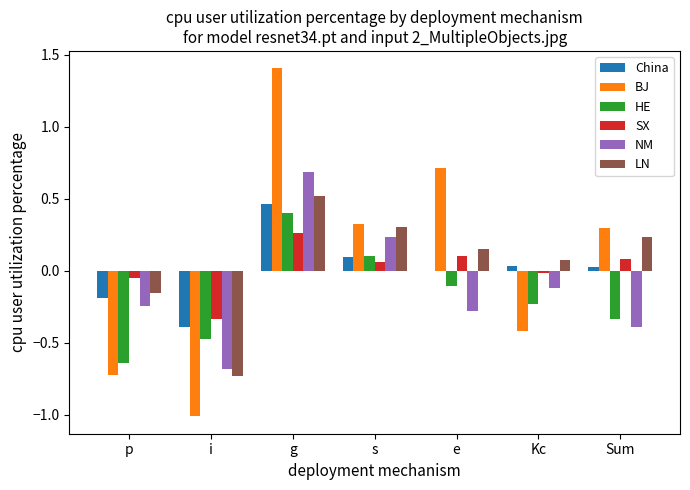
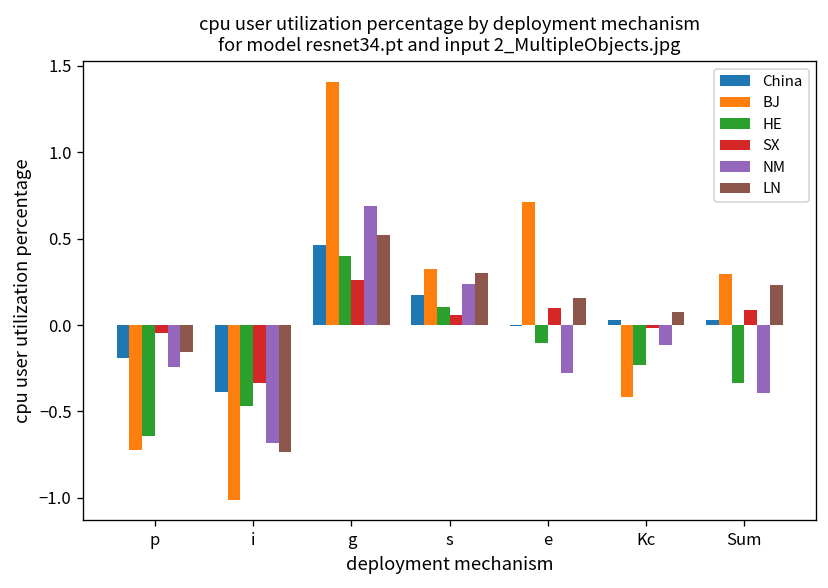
China, s: 0.10 -> 0.18
